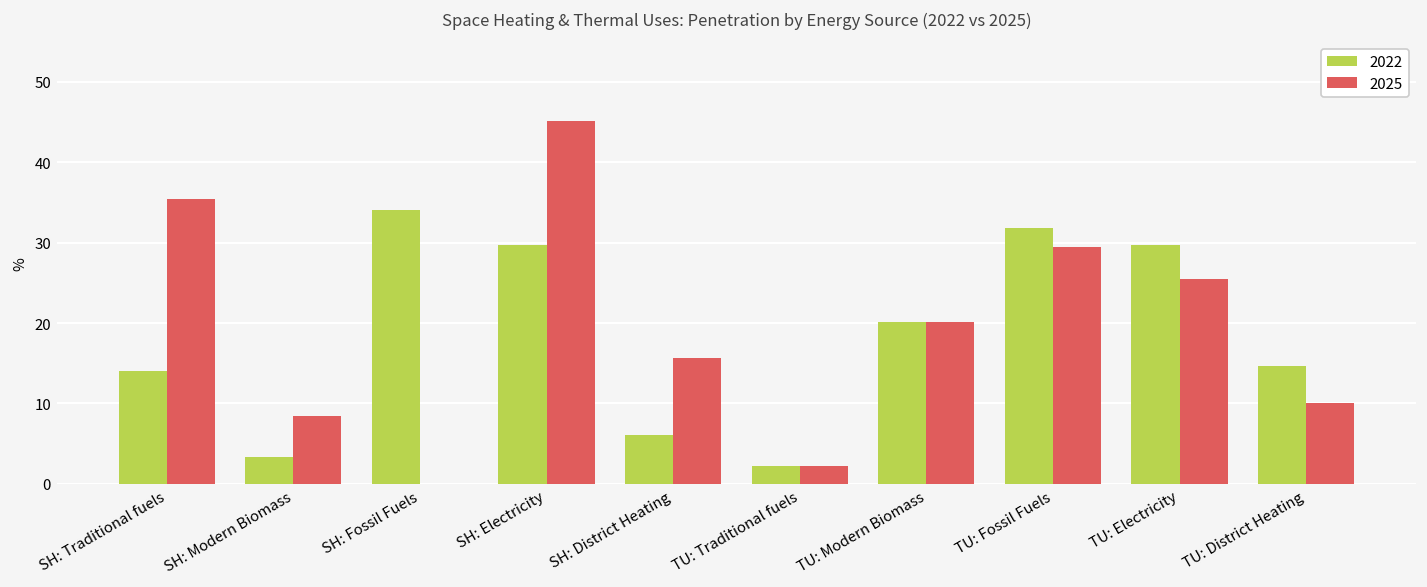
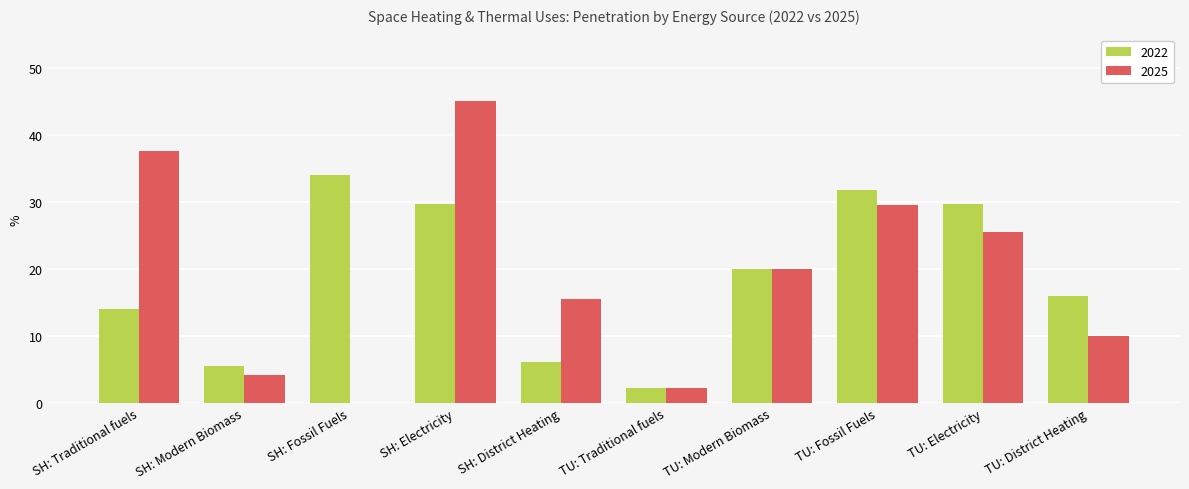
2025, SH: Traditional fuels: 35 -> 38
2022, SH: Modern Biomass: 3 -> 6
2025, SH: Modern Biomass: 8 -> 4
2022, TU: District Heating: 15 -> 16
